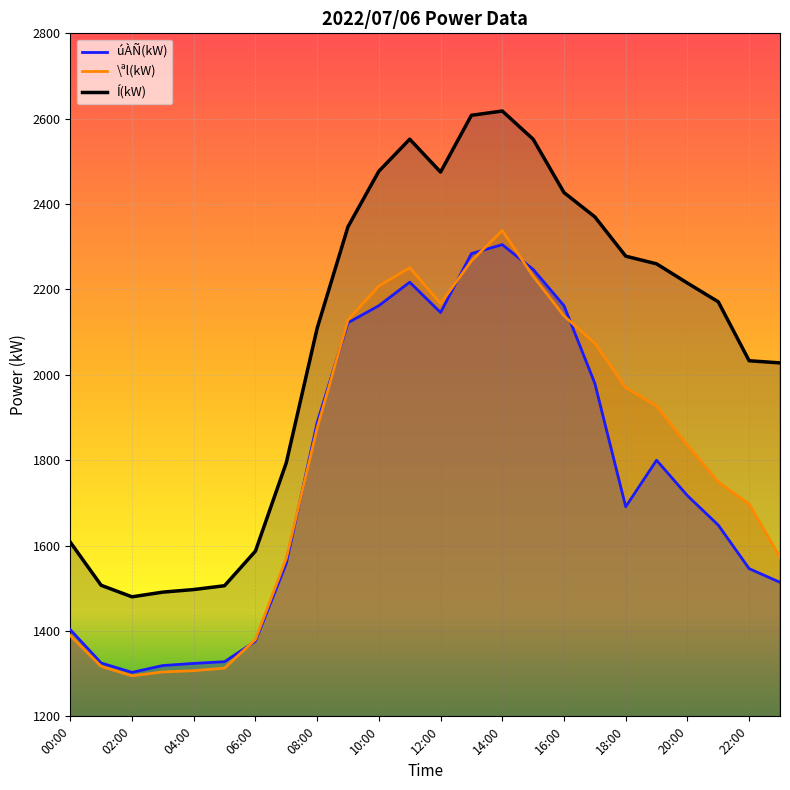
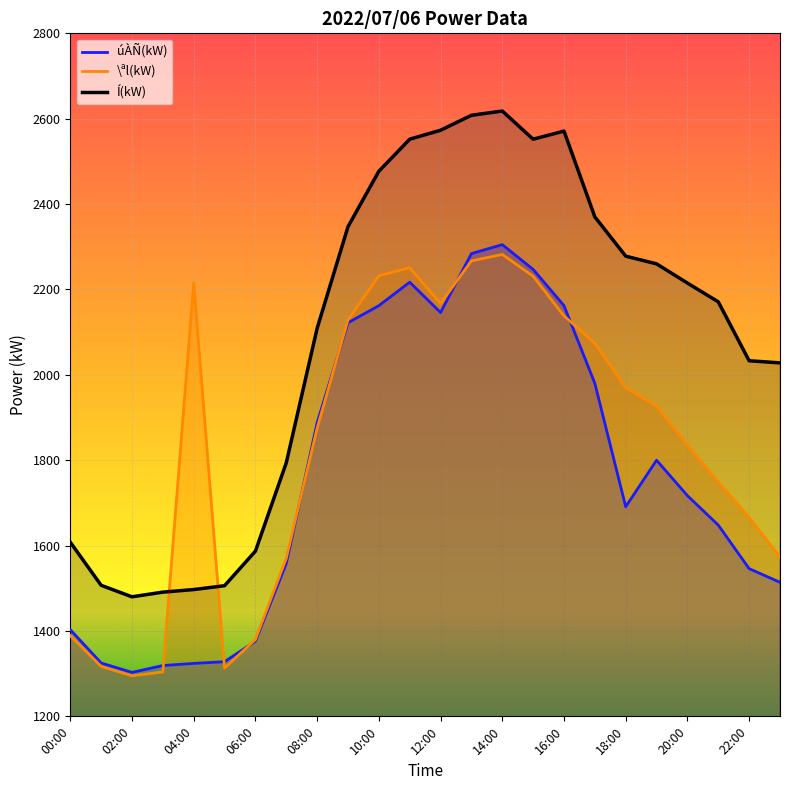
\ªl(kW), 04:00: 1310 -> 2220
\ªl(kW), 10:00: 2210 -> 2230
Í(kW), 12:00: 2480 -> 2570
\ªl(kW), 14:00: 2340 -> 2280
Í(kW), 16:00: 2430 -> 2570
\ªl(kW), 22:00: 1700 -> 1670
